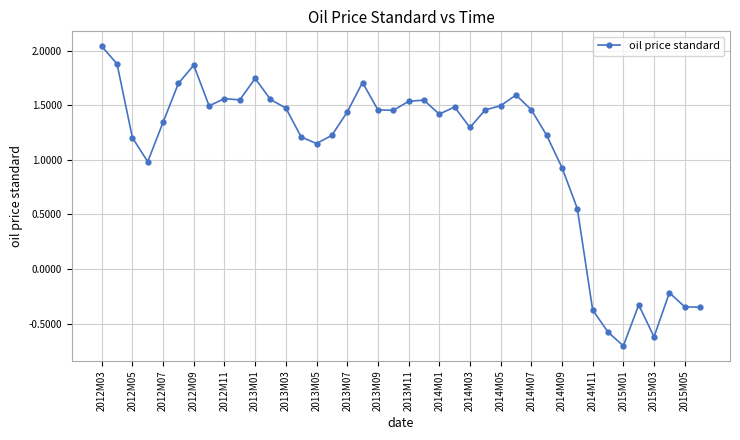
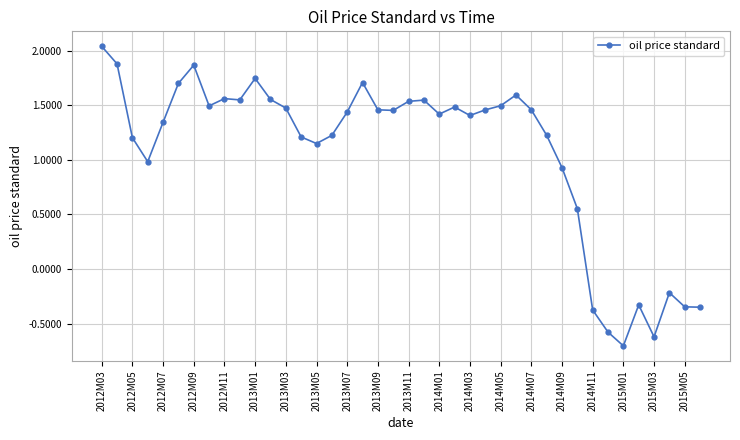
2014M03: 1.30 -> 1.41
